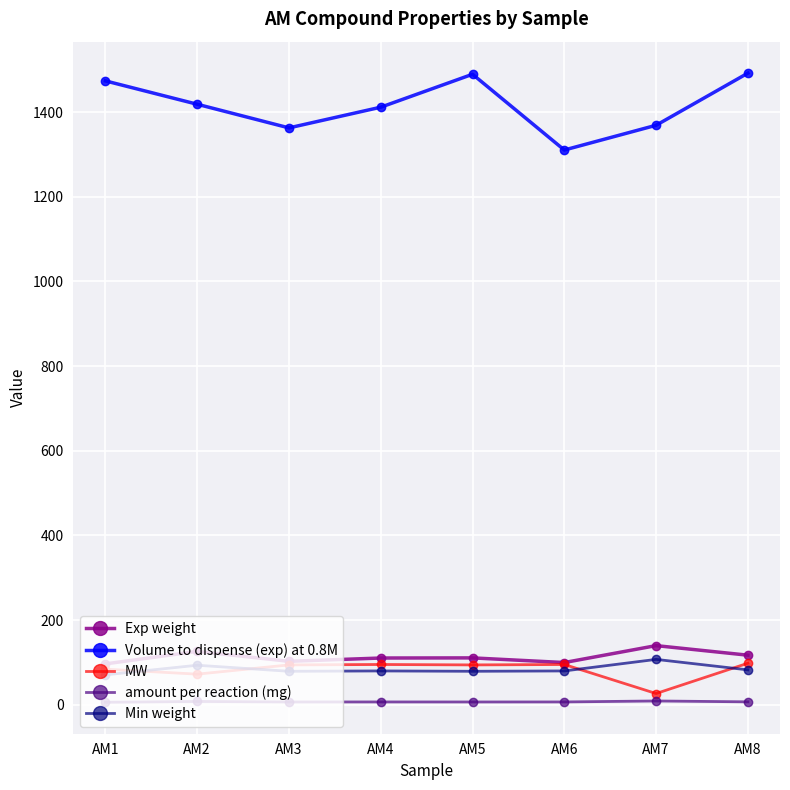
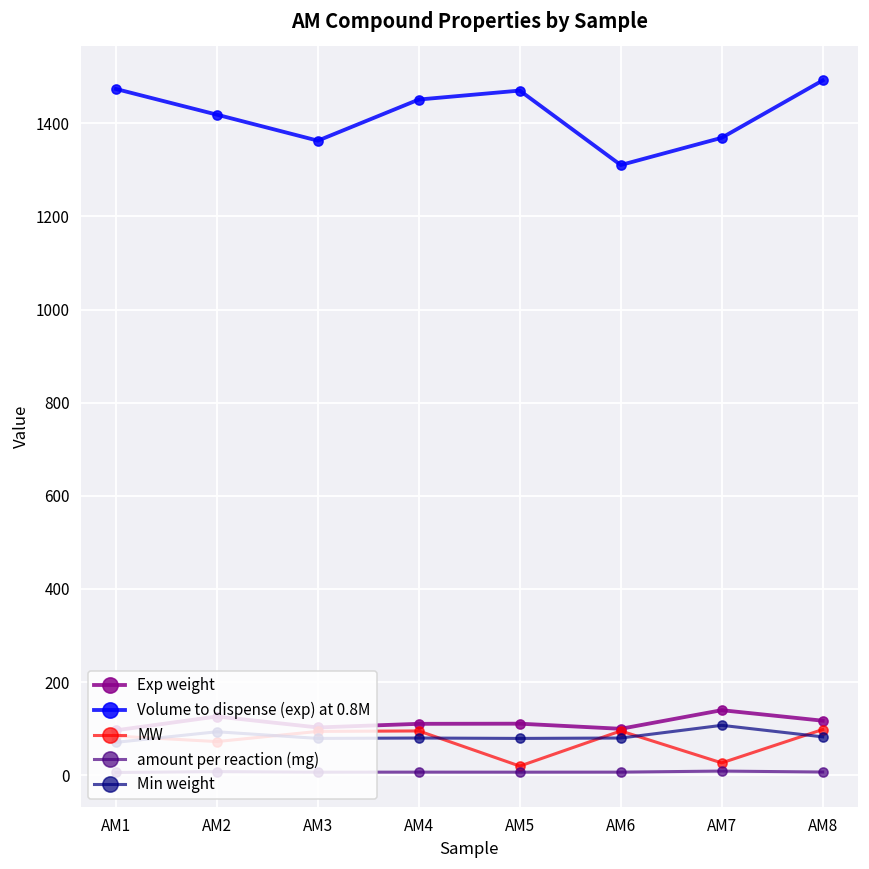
Volume to dispense (exp) at 0.8M, AM4: 1410 -> 1450
Volume to dispense (exp) at 0.8M, AM5: 1490 -> 1470
MW, AM5: 90 -> 20
